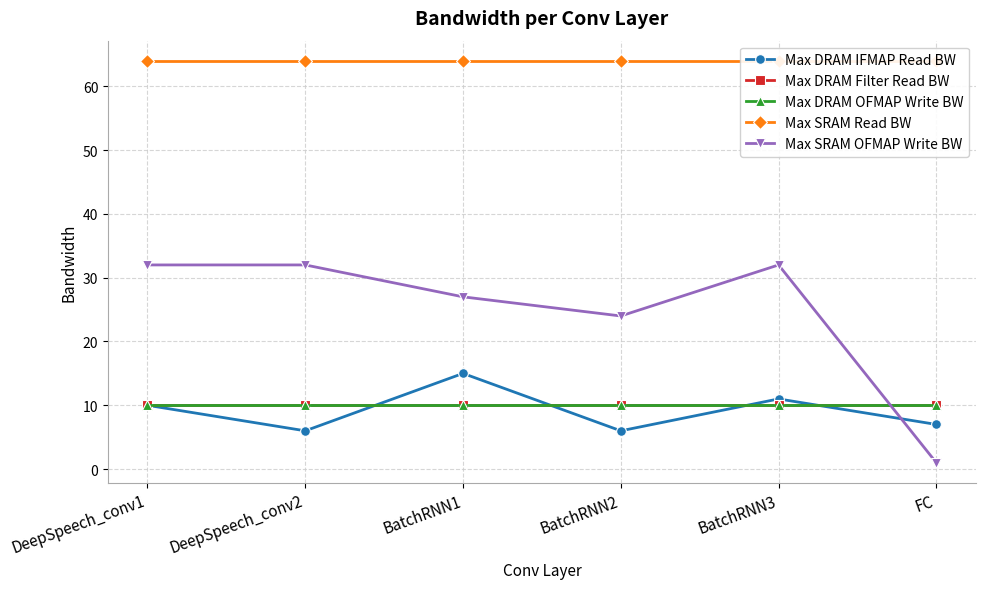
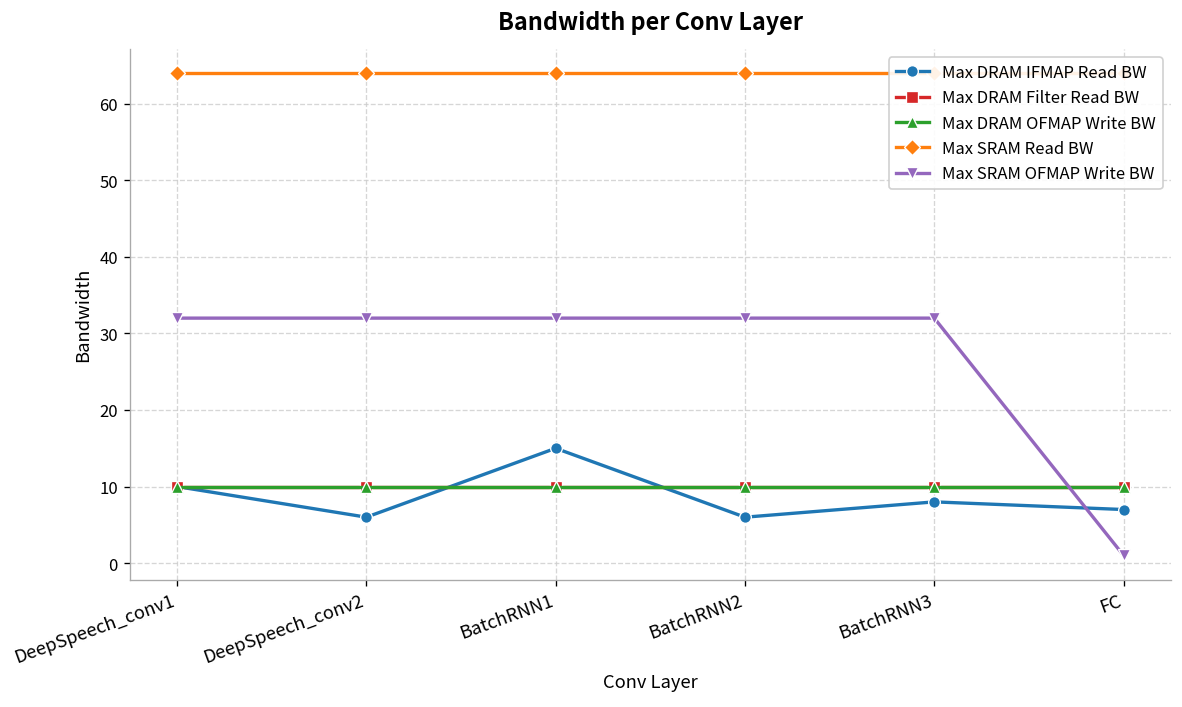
Max SRAM OFMAP Write BW, BatchRNN1: 27 -> 32
Max SRAM OFMAP Write BW, BatchRNN2: 24 -> 32
Max DRAM IFMAP Read BW, BatchRNN3: 11 -> 8
